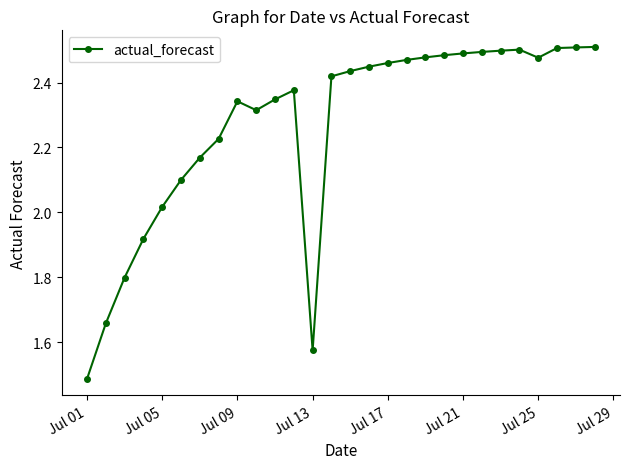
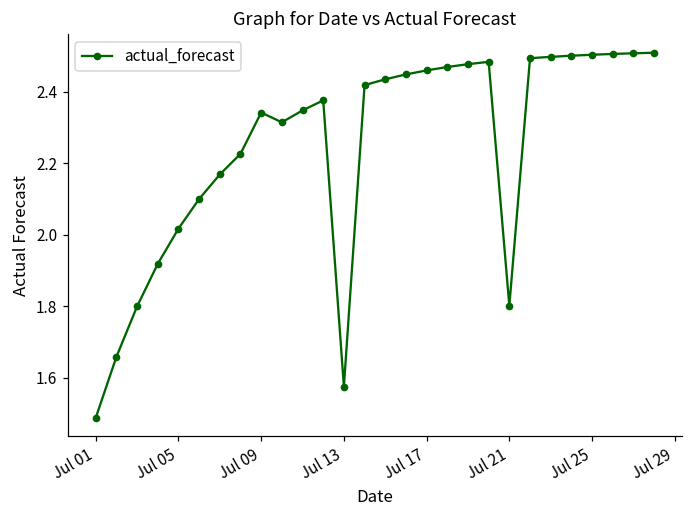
Jul 21: 2.49 -> 1.80
Jul 25: 2.48 -> 2.50
